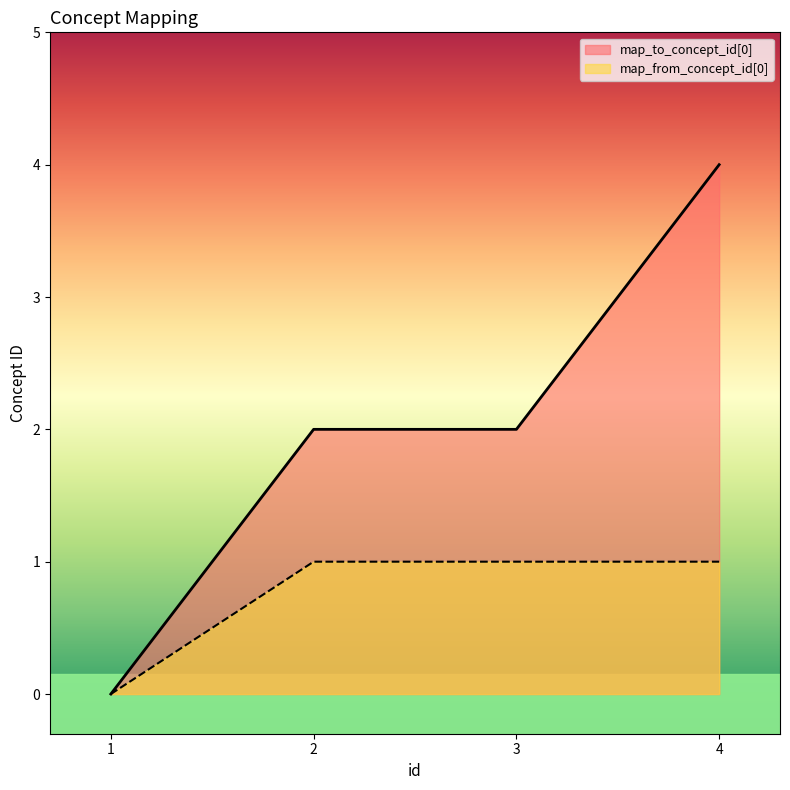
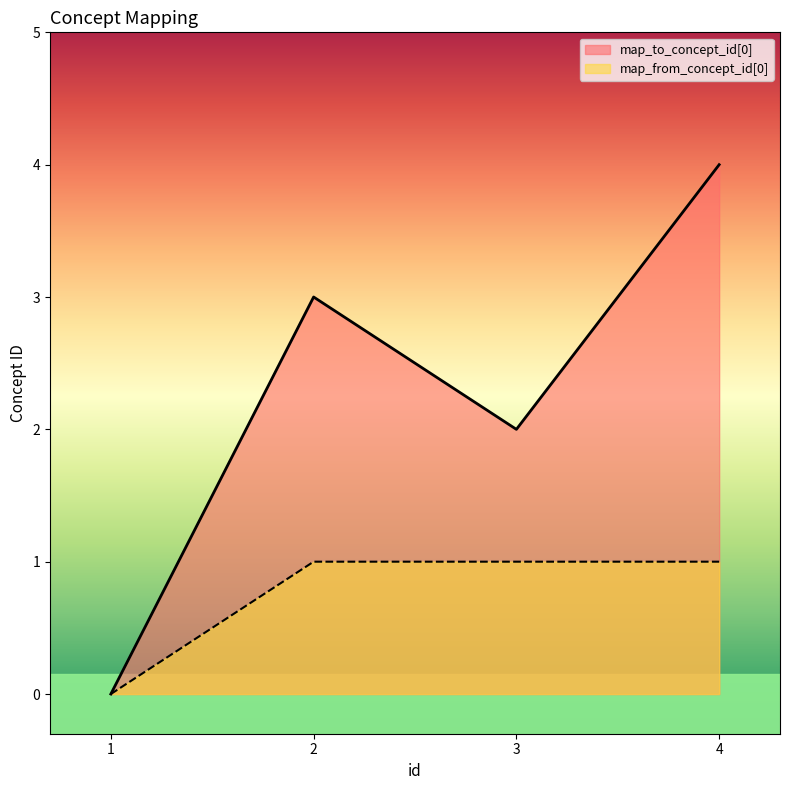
map_to_concept_id[0], 2: 2 -> 3
